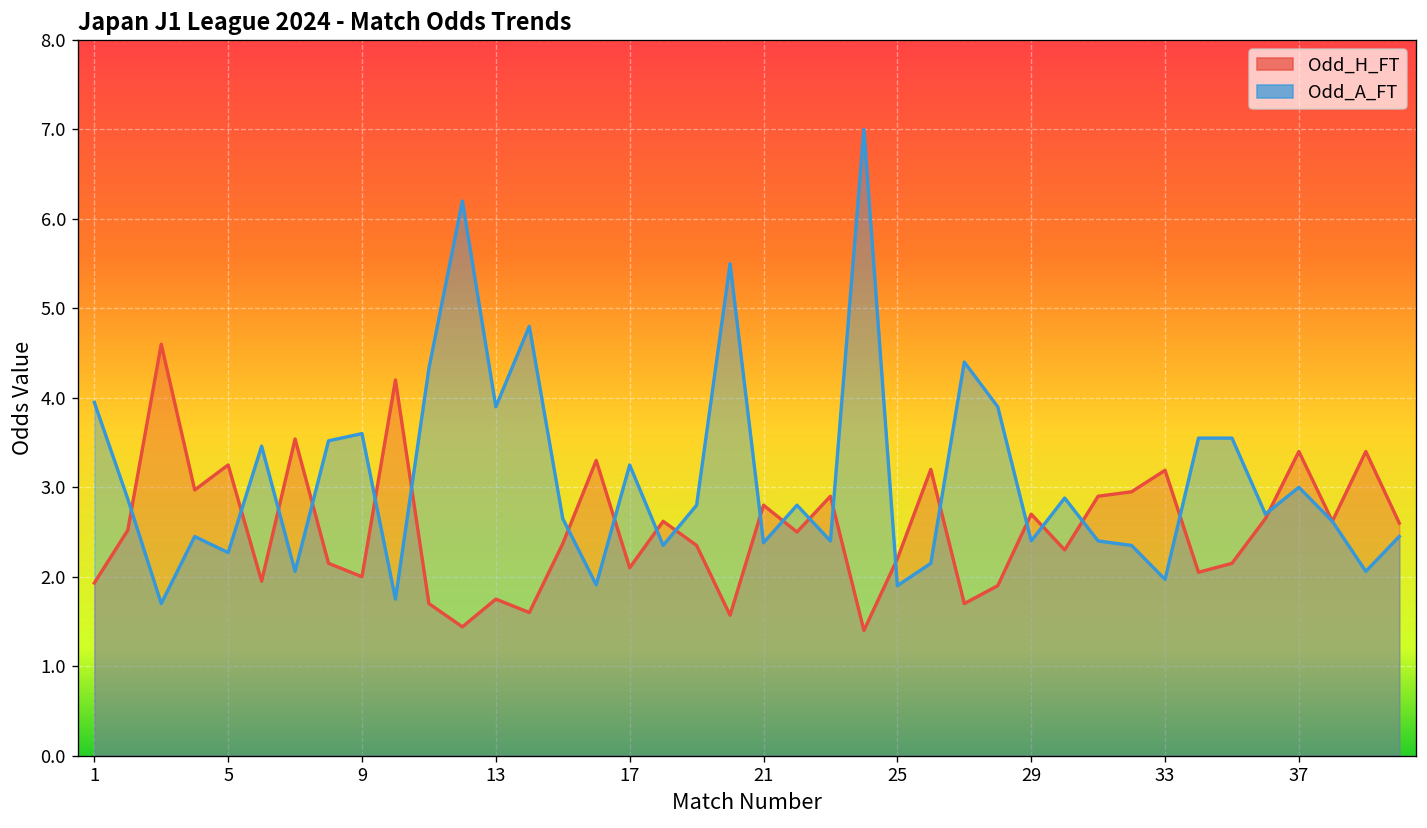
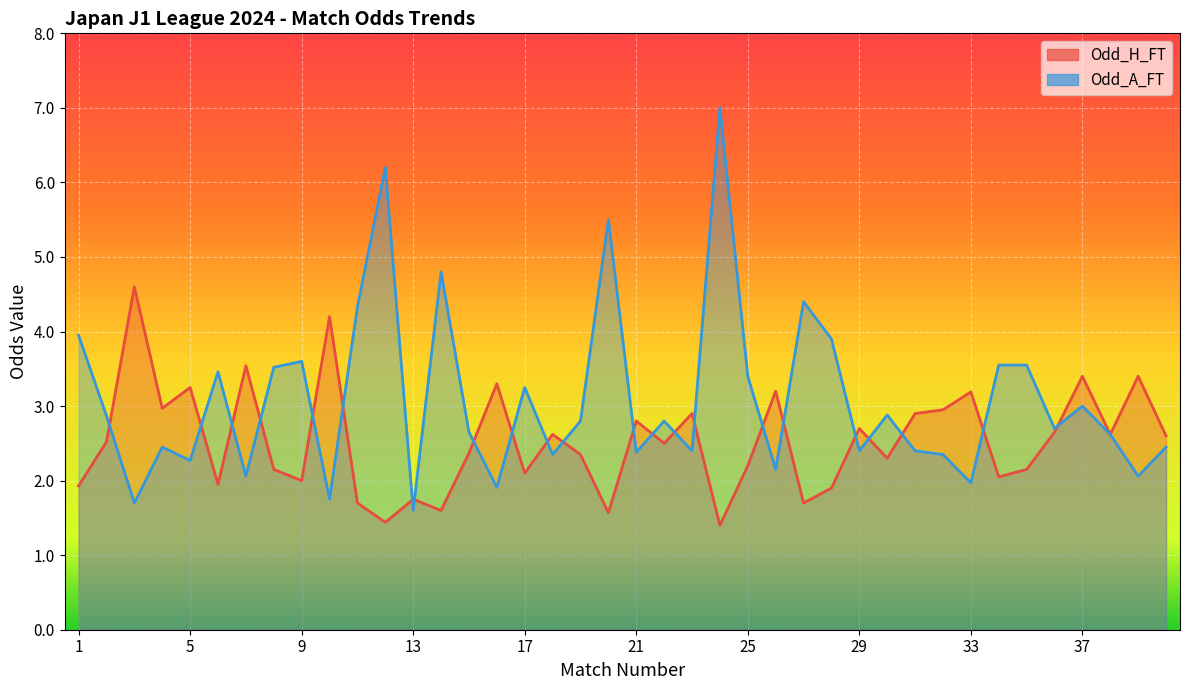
Odd_A_FT, 13: 3.9 -> 1.6
Odd_A_FT, 25: 1.9 -> 3.4
